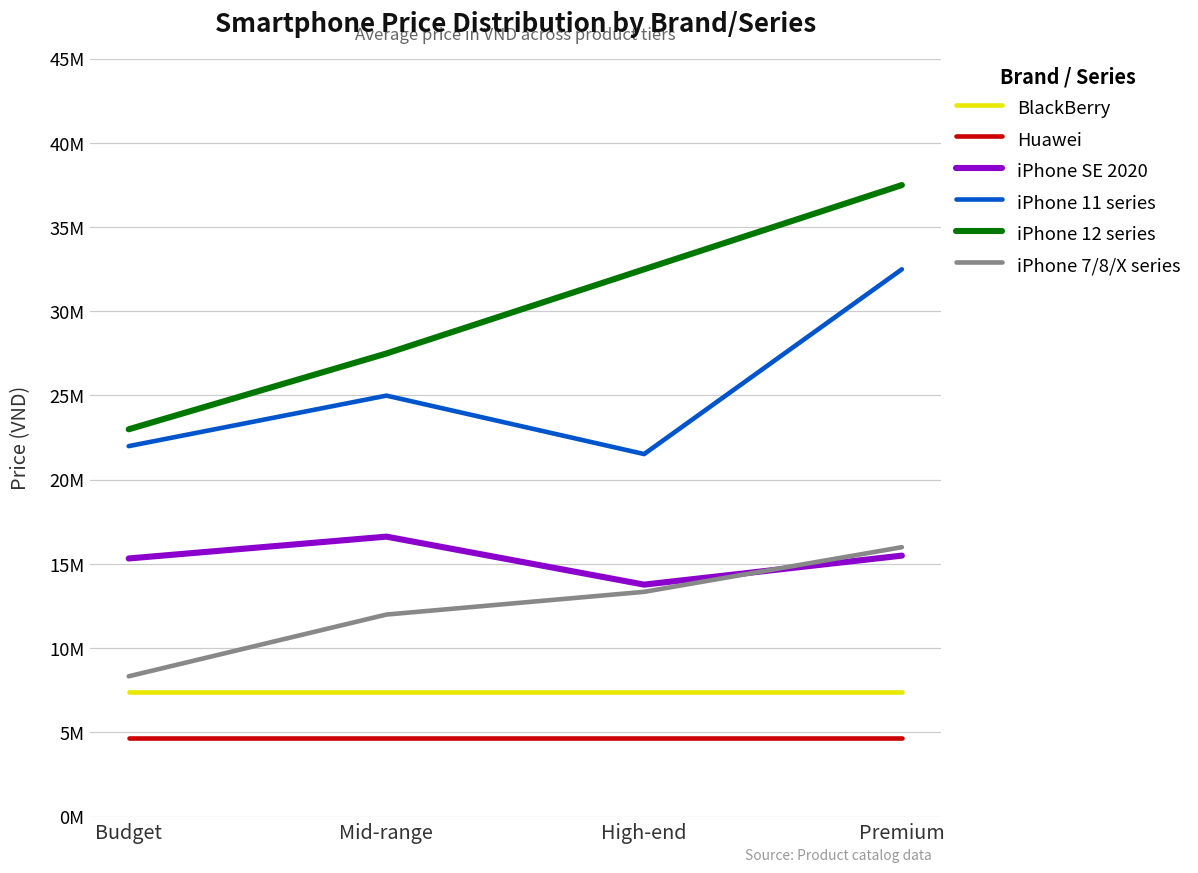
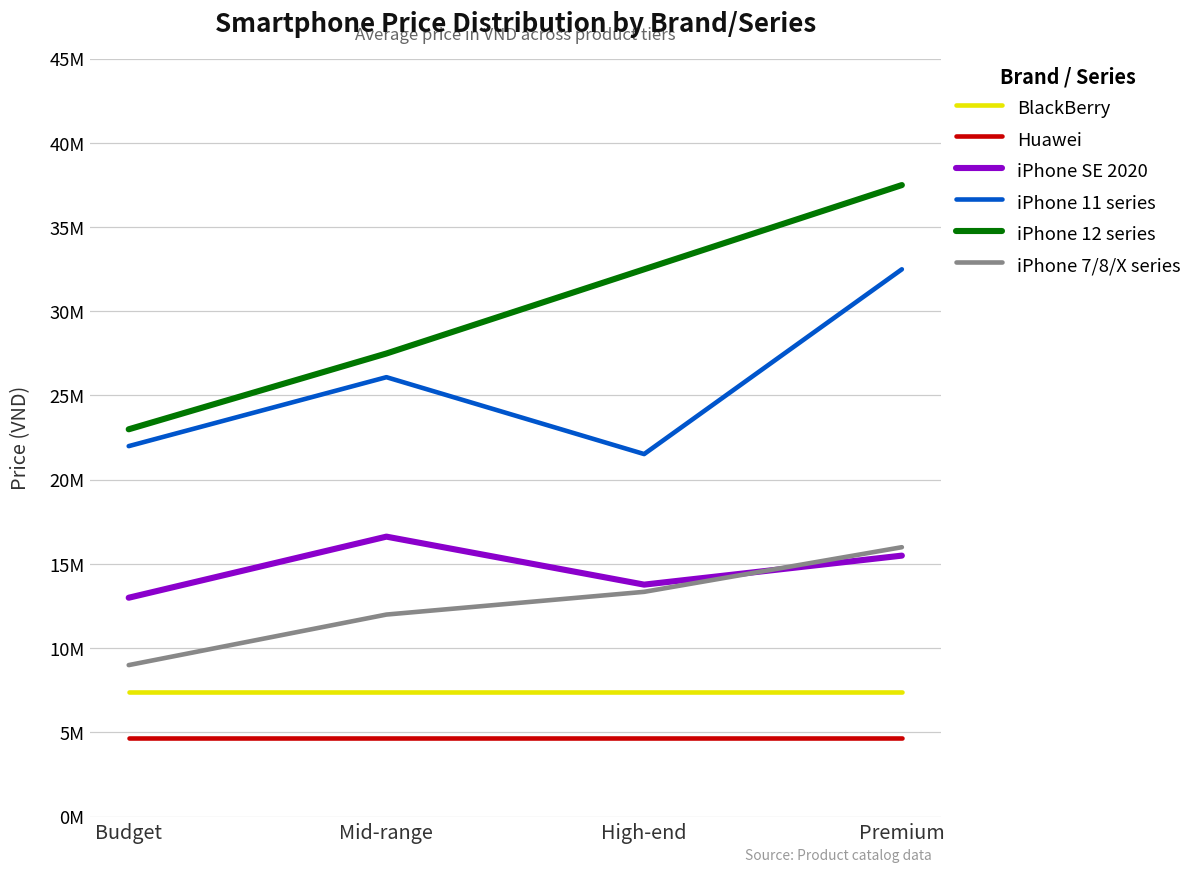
iPhone SE 2020, Budget: 15300000 -> 13000000
iPhone 7/8/X series, Budget: 8300000 -> 9000000
iPhone 11 series, Mid-range: 25000000 -> 26100000
